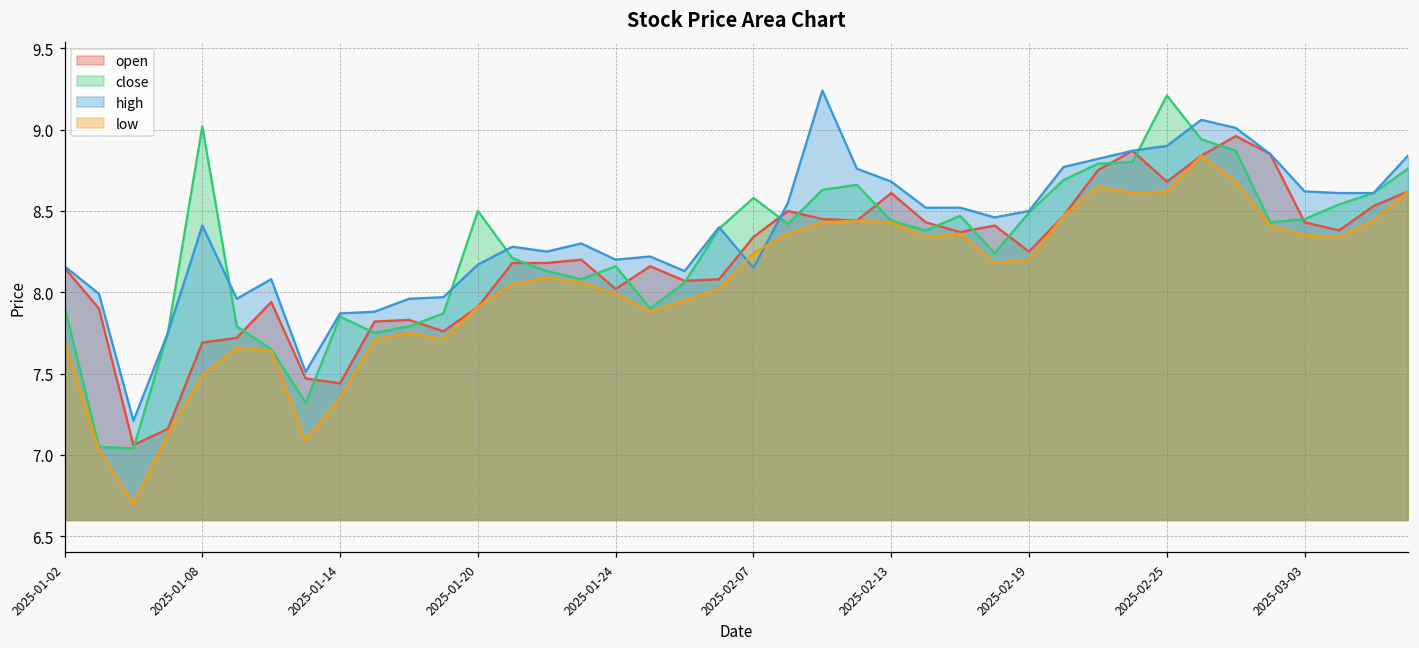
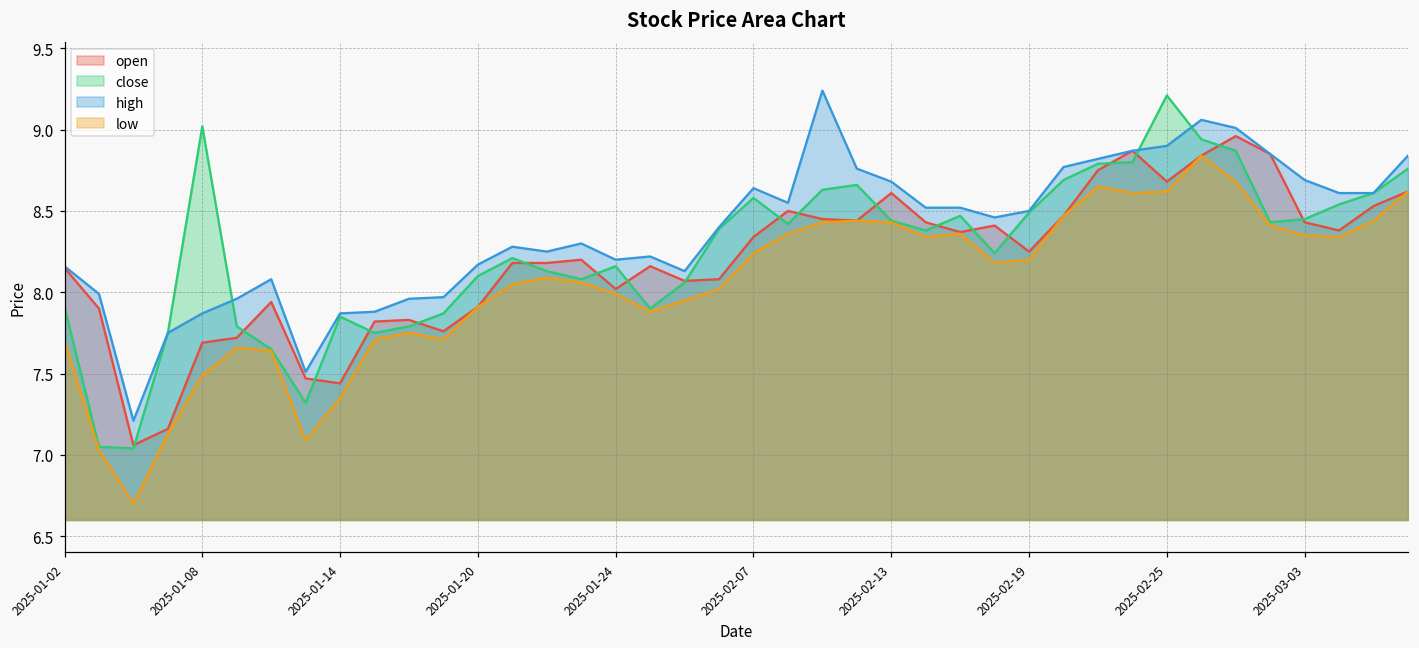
high, 2025-01-08: 8.41 -> 7.87
close, 2025-01-20: 8.5 -> 8.1
high, 2025-02-07: 8.15 -> 8.64
high, 2025-03-03: 8.62 -> 8.69
